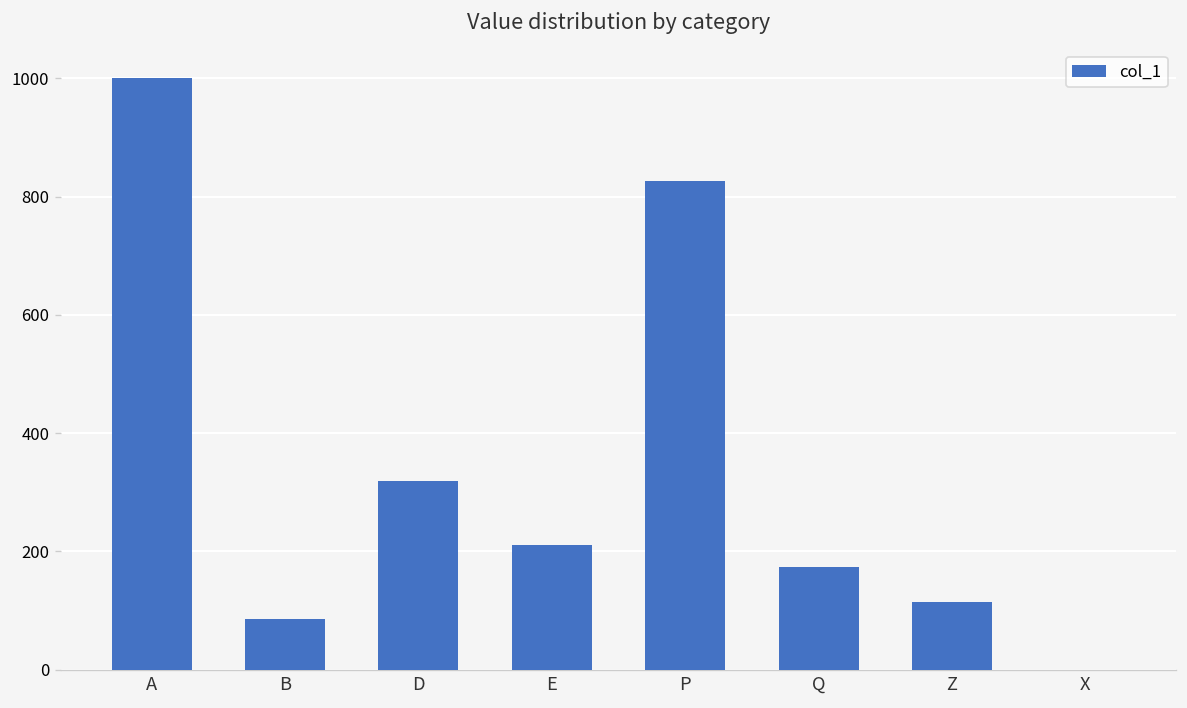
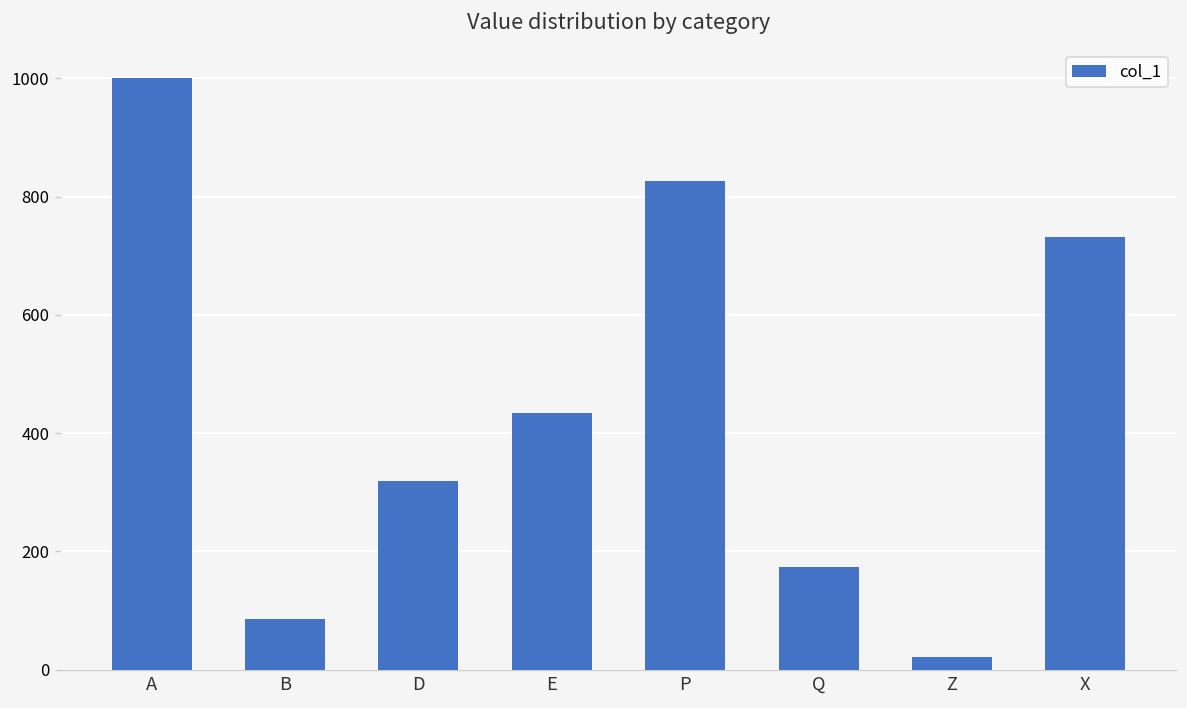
E: 210 -> 430
Z: 120 -> 20
X: 0 -> 730
